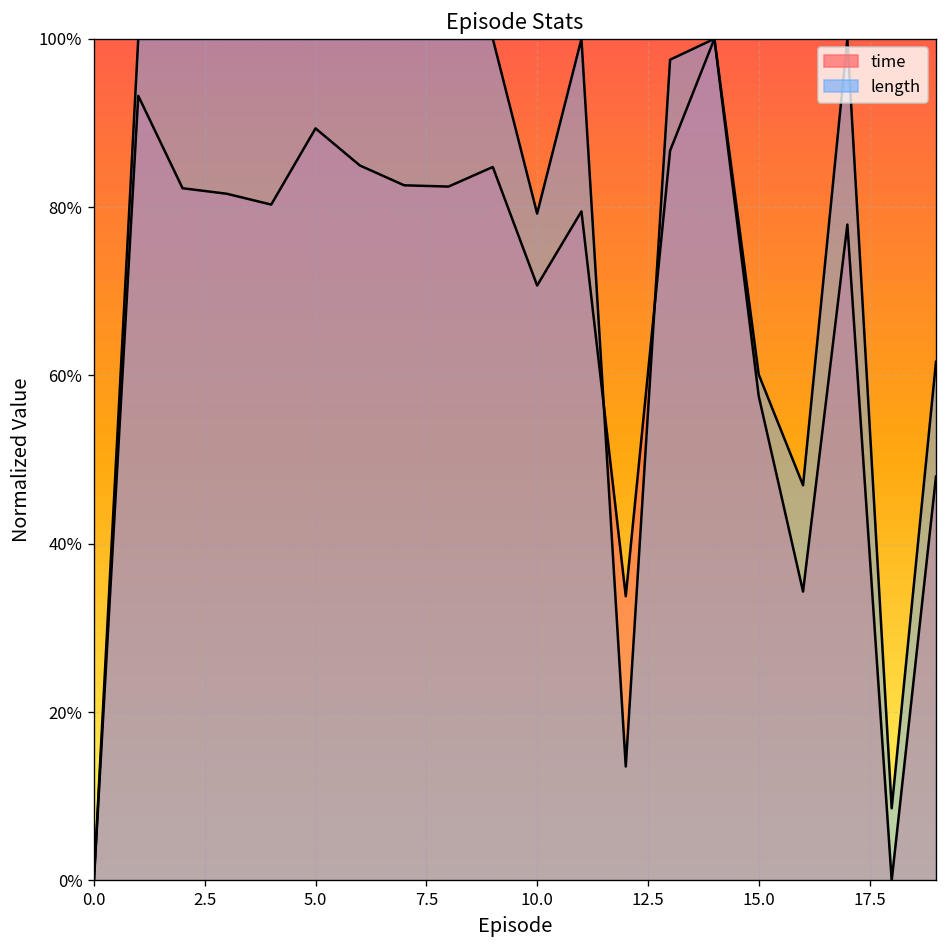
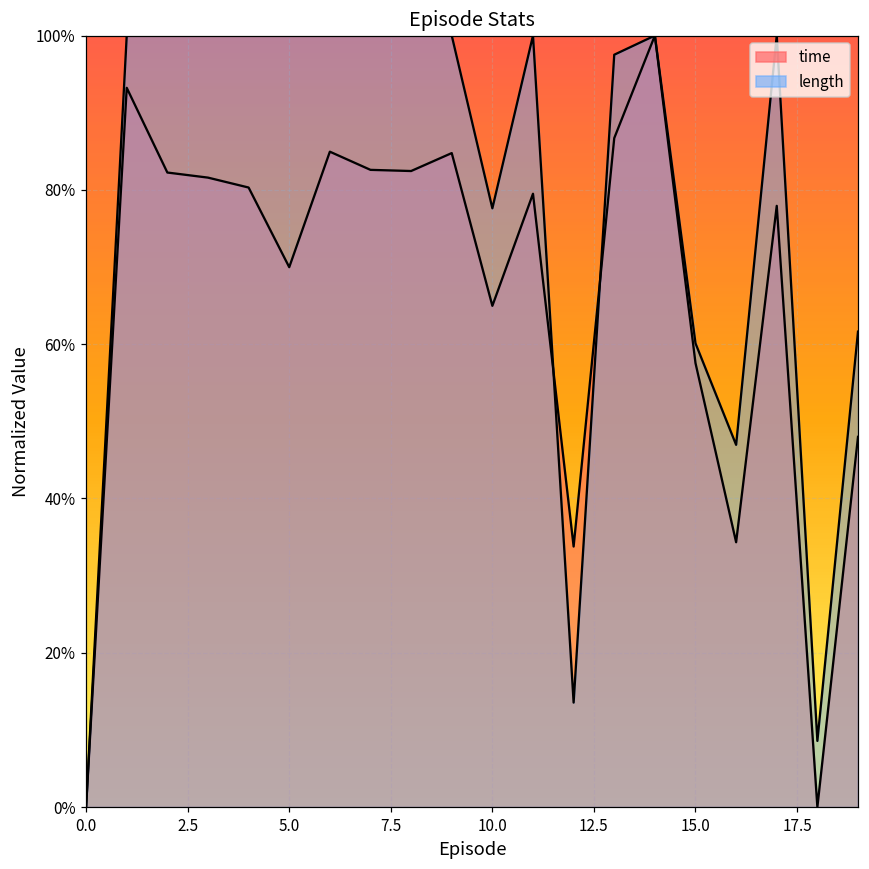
time, 5.0: 89% -> 70%
time, 10.0: 71% -> 65%
length, 10.0: 79% -> 78%
